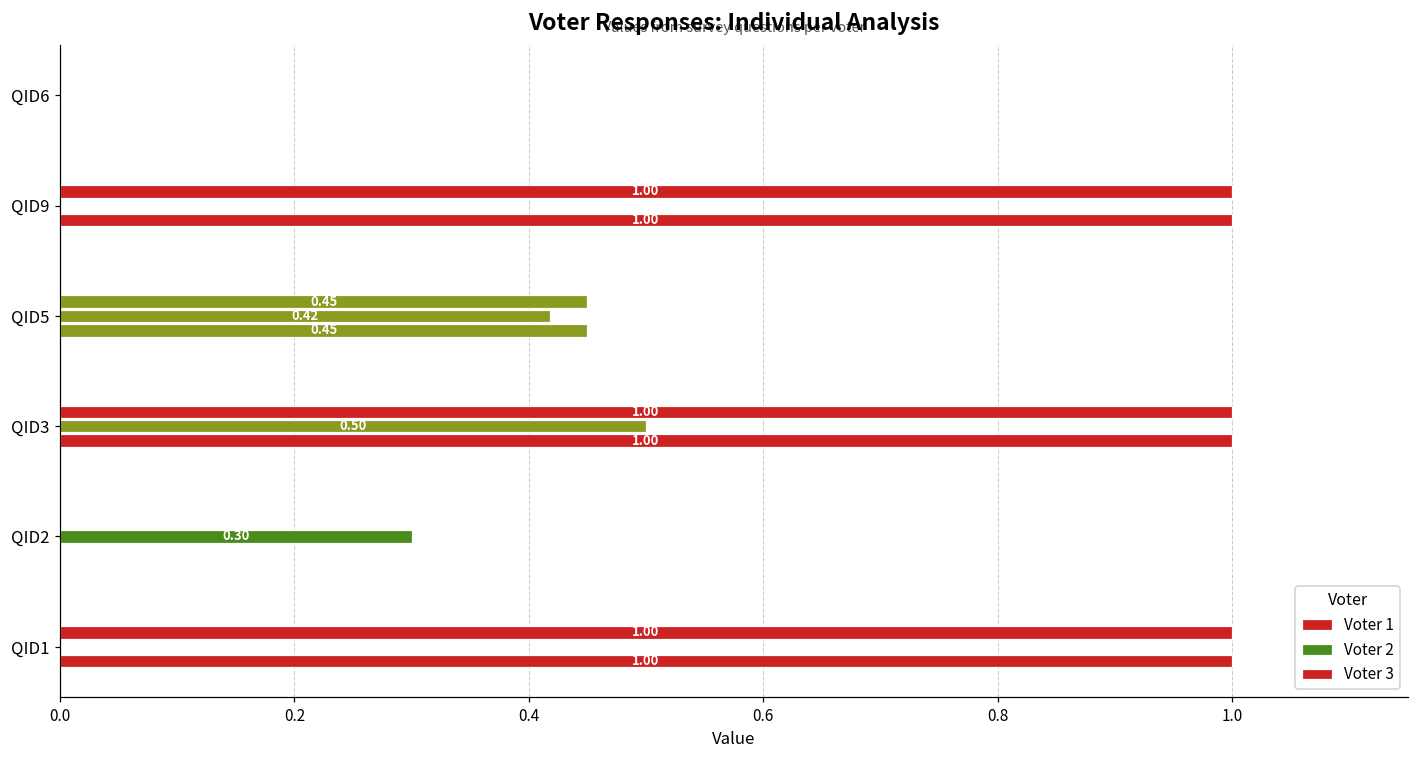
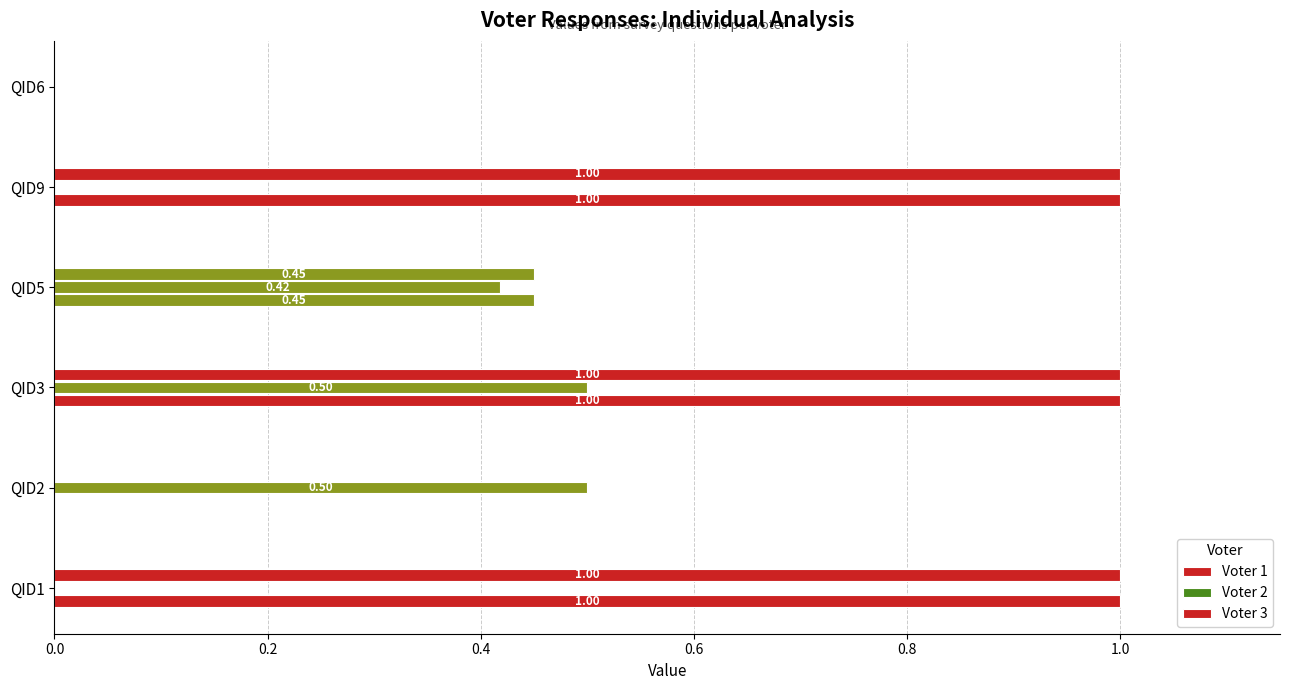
Voter 2, QID2: 0.30 -> 0.50
